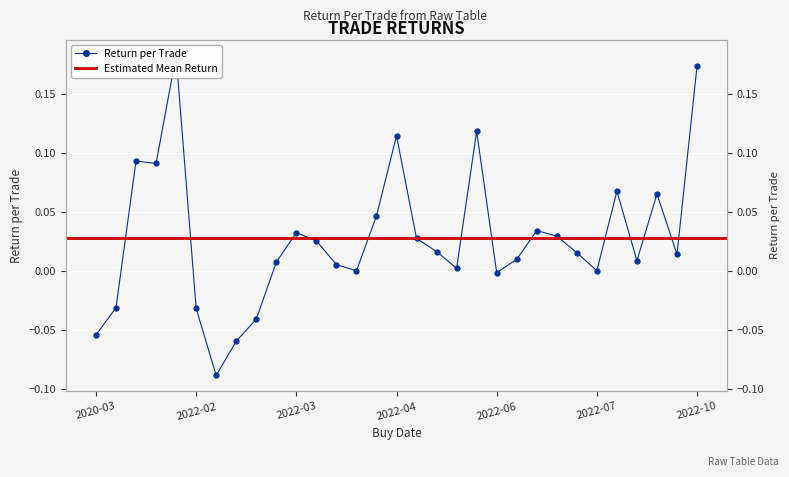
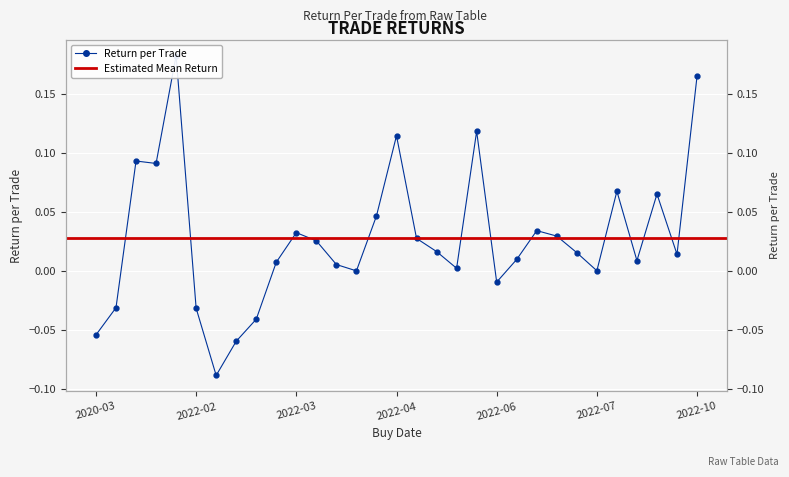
2022-06: -0.001 -> -0.009
2022-10: 0.174 -> 0.166
